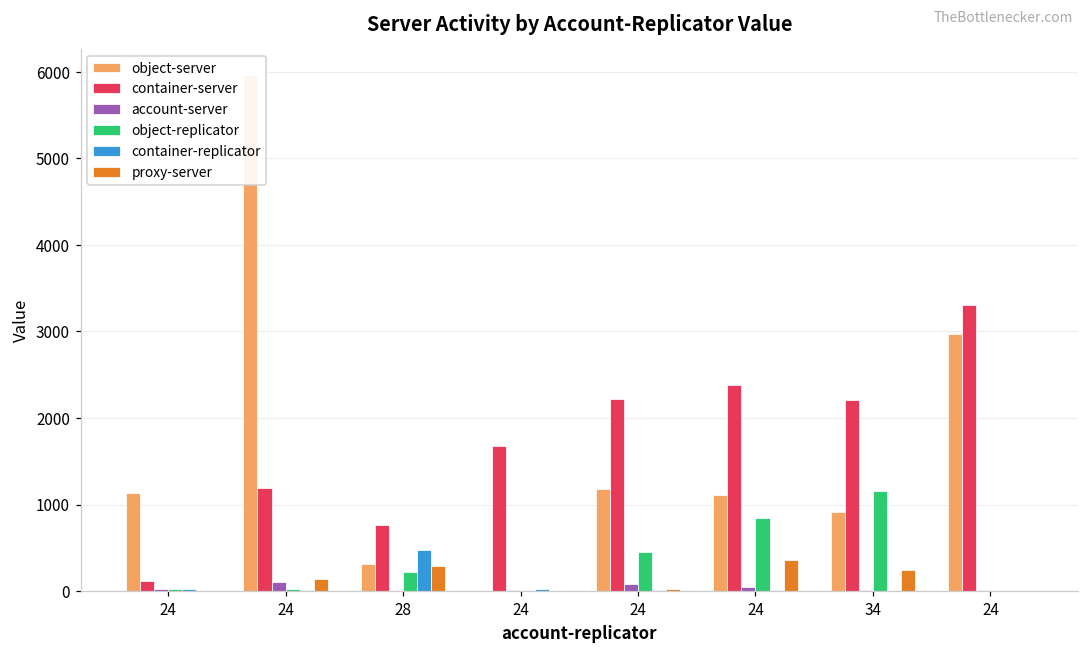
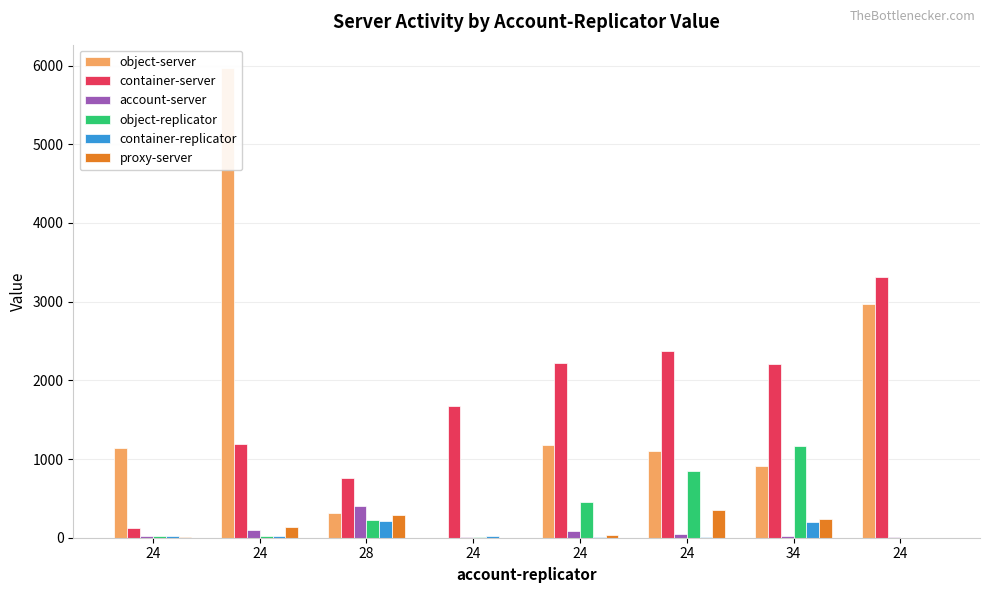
account-server, 28: 0 -> 400
container-replicator, 28: 500 -> 200
container-replicator, 34: 0 -> 200
